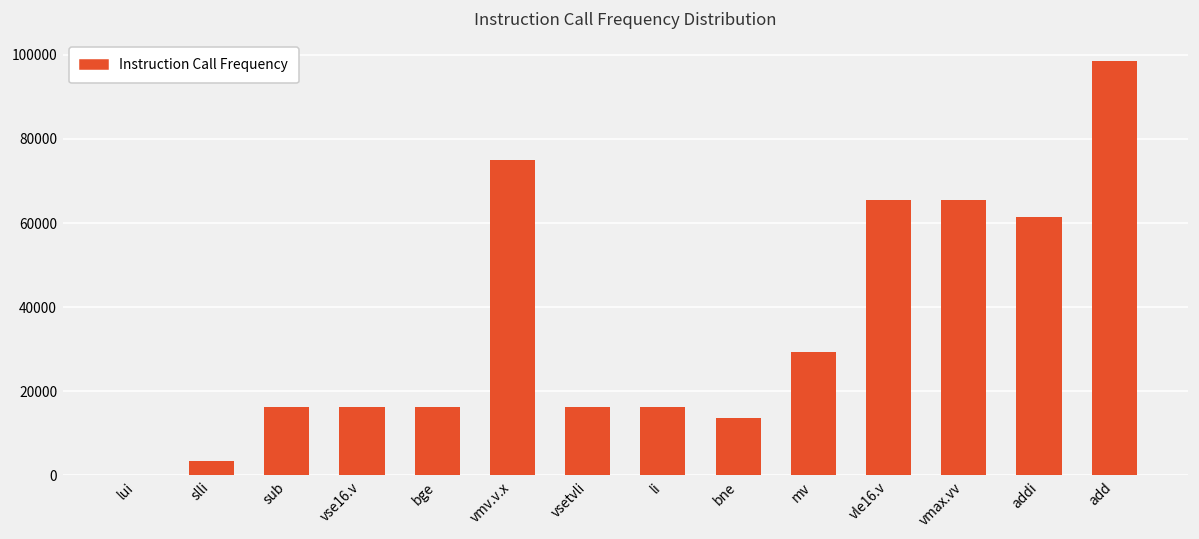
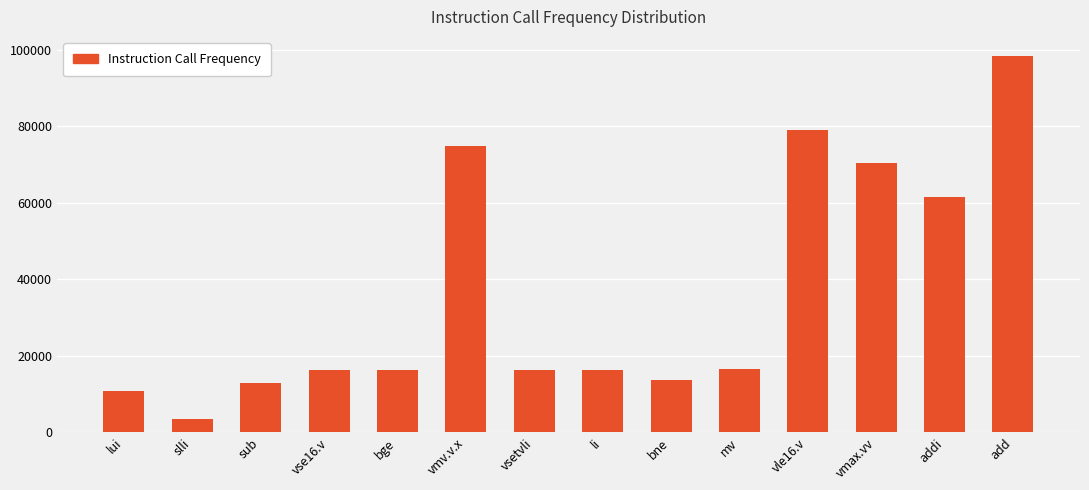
lui: 0 -> 11000
sub: 16000 -> 13000
mv: 29000 -> 17000
vle16.v: 66000 -> 79000
vmax.vv: 66000 -> 70000
